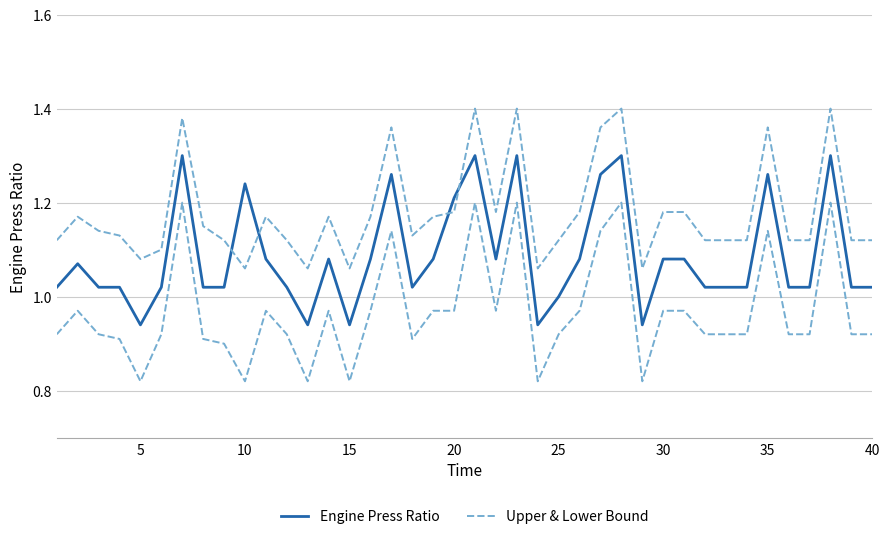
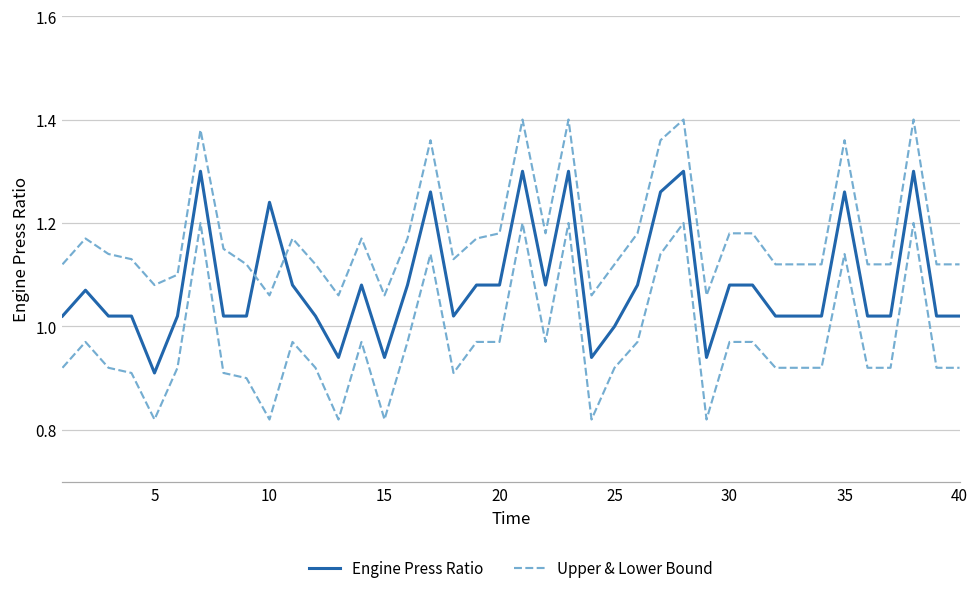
Engine Press Ratio, 5: 0.94 -> 0.91
Engine Press Ratio, 20: 1.21 -> 1.08
